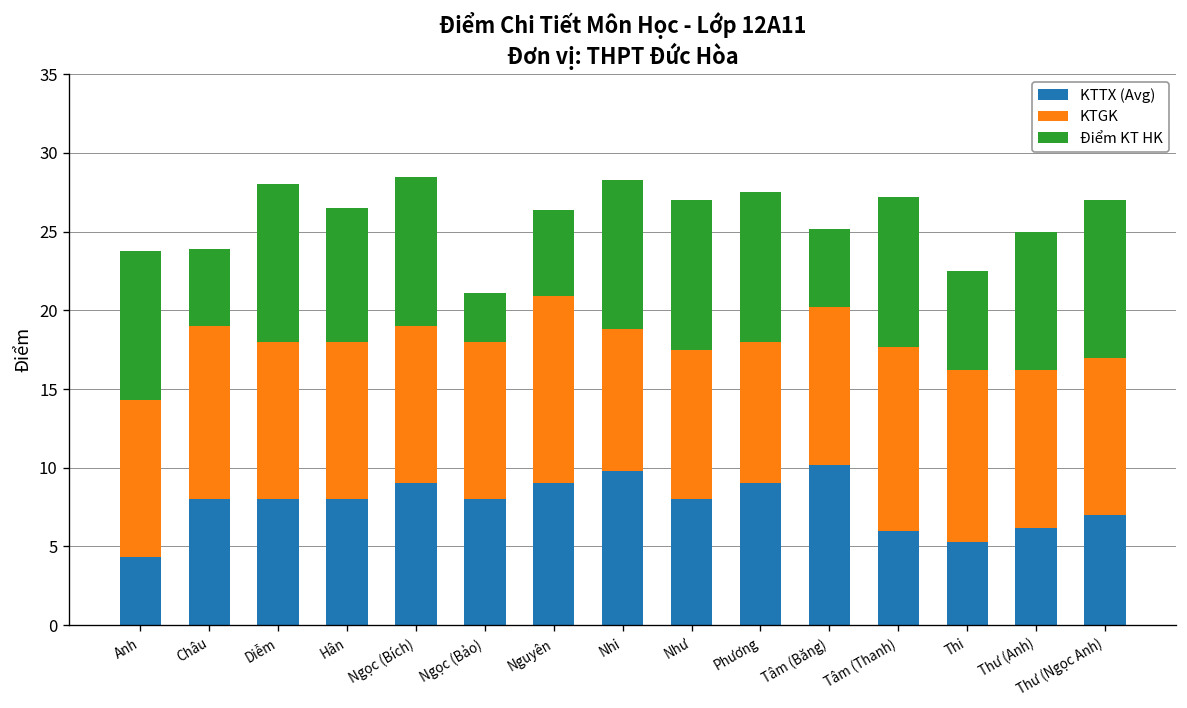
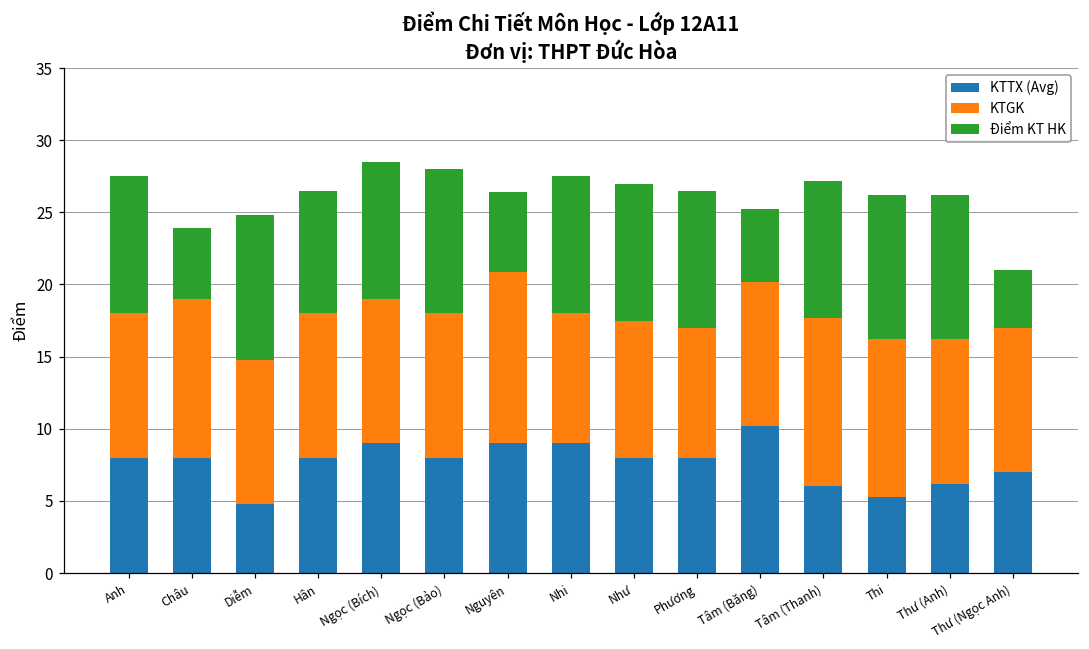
KTTX (Avg), Anh: 4.3 -> 8.0
KTTX (Avg), Diễm: 8.0 -> 4.8
Điểm KT HK, Ngọc (Bảo): 3.1 -> 10.0
KTTX (Avg), Nhi: 9.8 -> 9.0
KTTX (Avg), Phương: 9 -> 8
Điểm KT HK, Thi: 6.3 -> 10.0
Điểm KT HK, Thư (Anh): 8.8 -> 10.0
Điểm KT HK, Thư (Ngọc Anh): 10 -> 4
